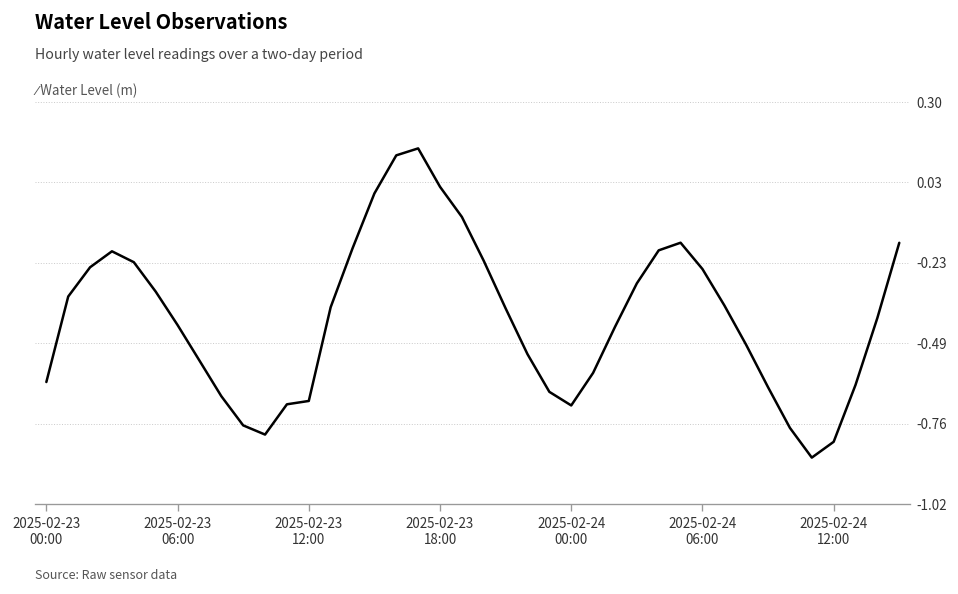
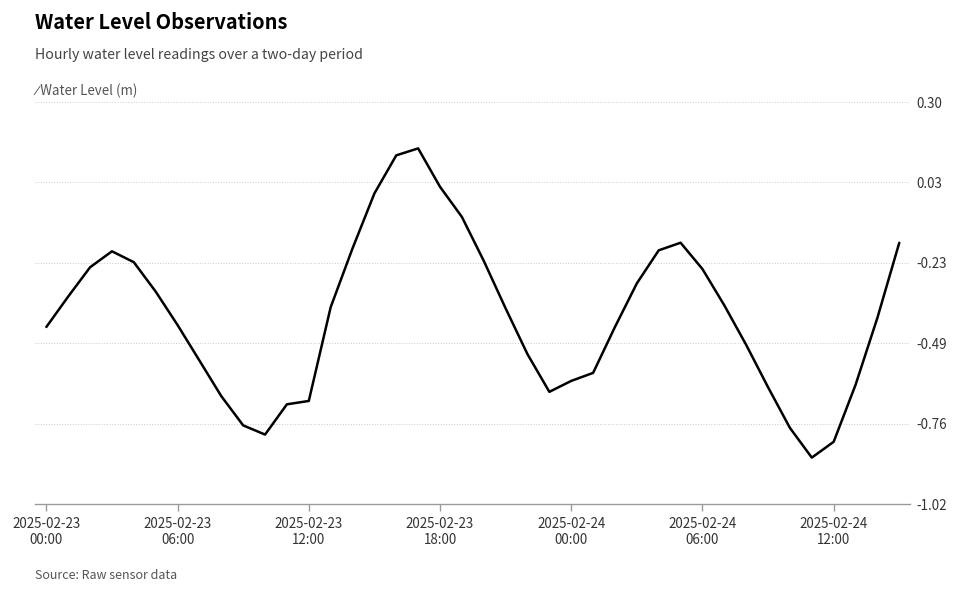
2025-02-23 00:00: -0.62 -> -0.44
2025-02-24 00:00: -0.70 -> -0.62
